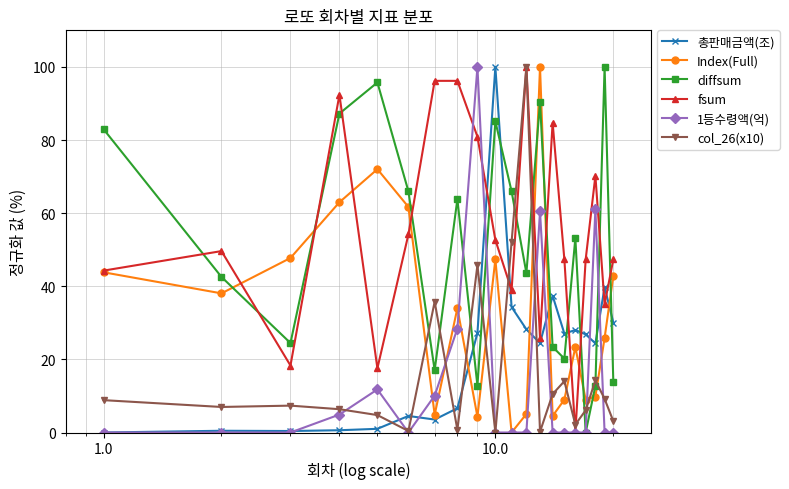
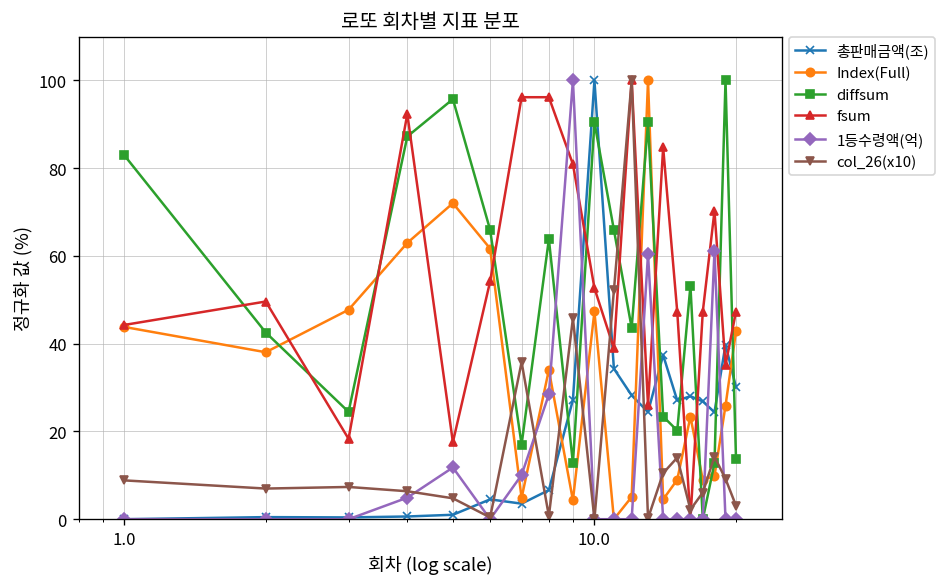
diffsum, 10.0: 85 -> 90
